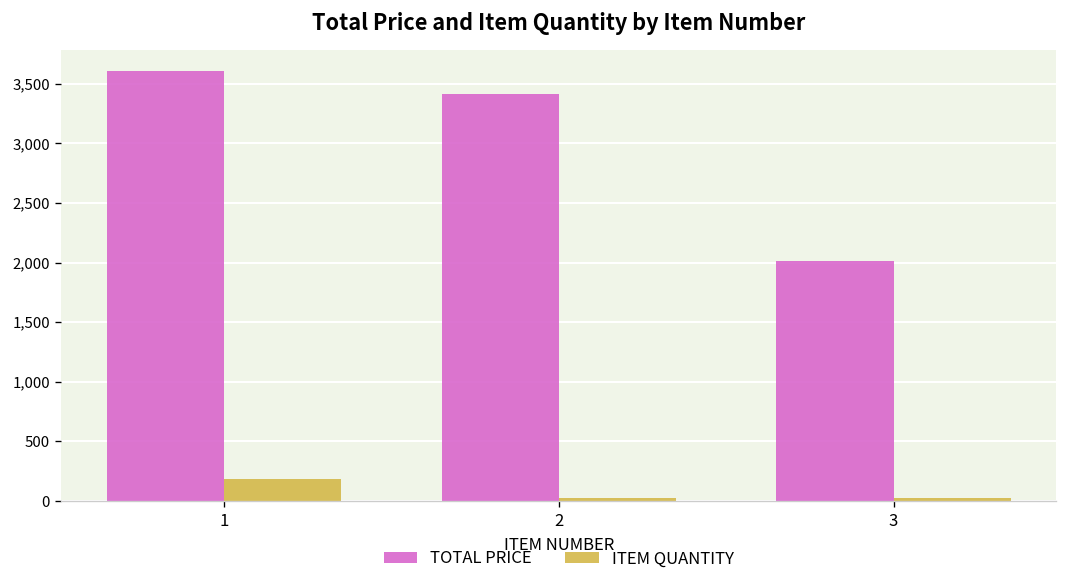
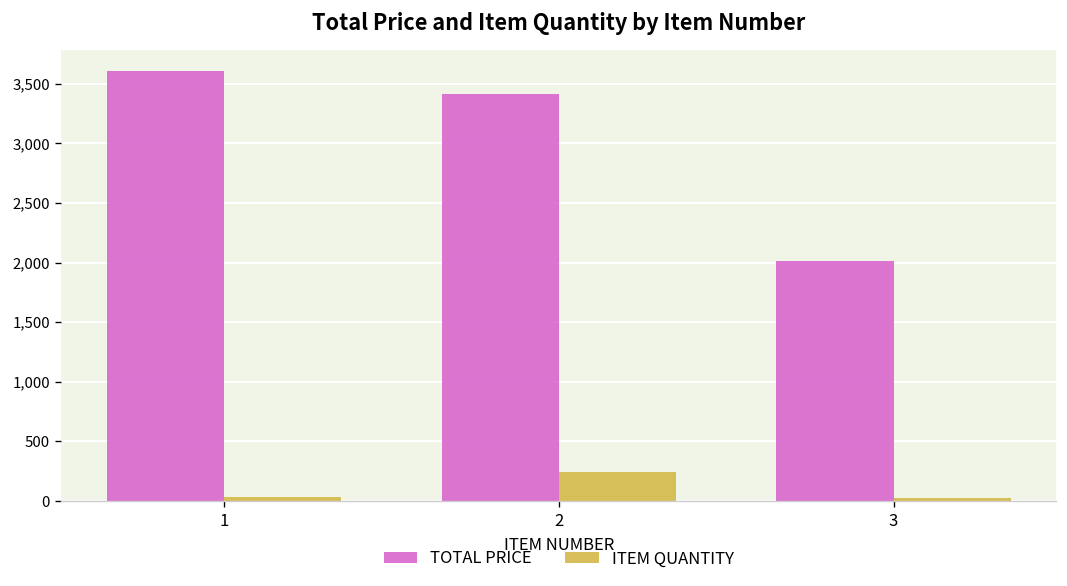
ITEM QUANTITY, 1: 200 -> 0
ITEM QUANTITY, 2: 0 -> 200
